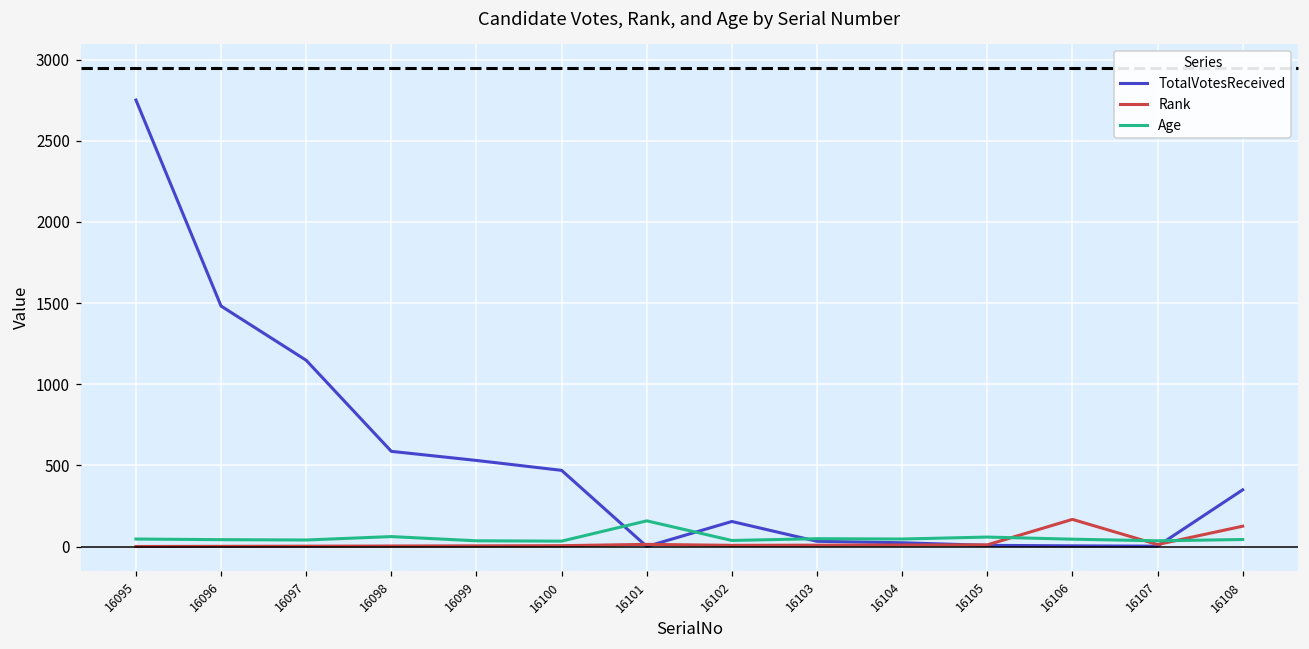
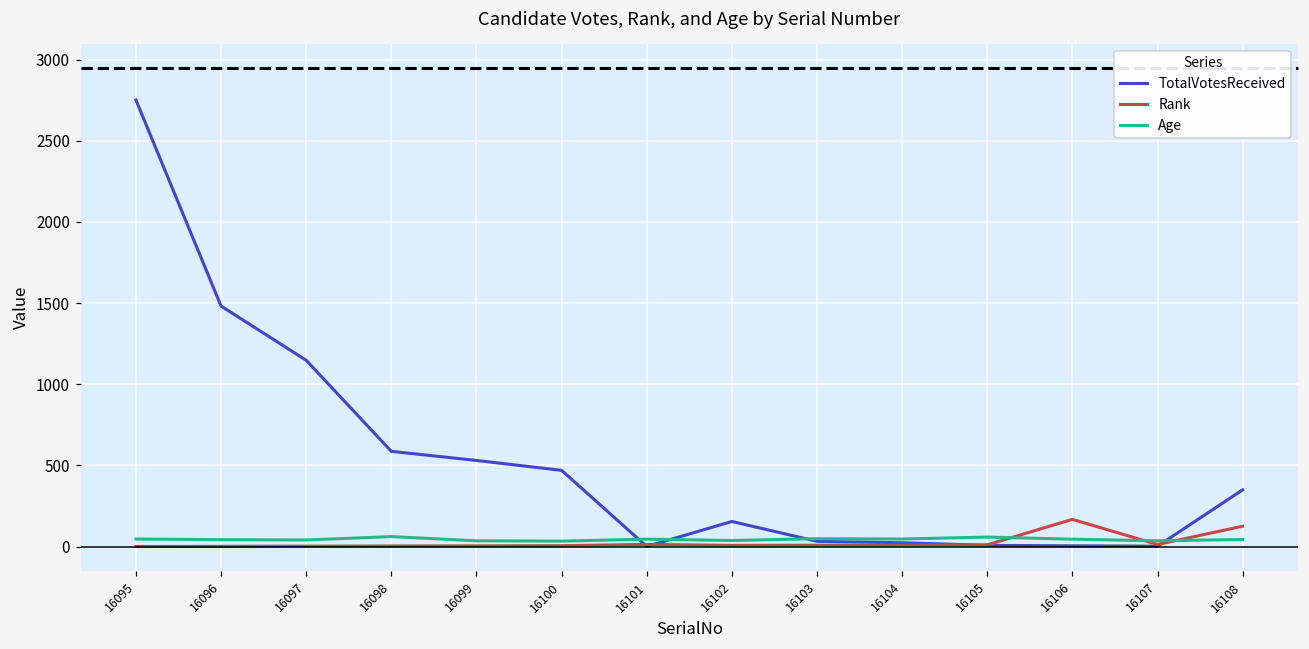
Age, 16101: 160 -> 50
